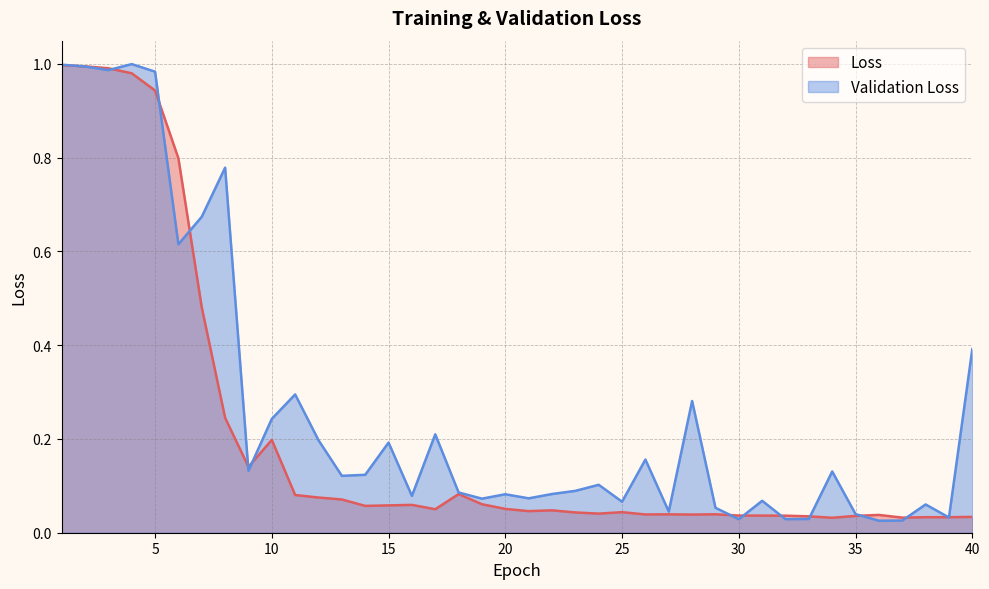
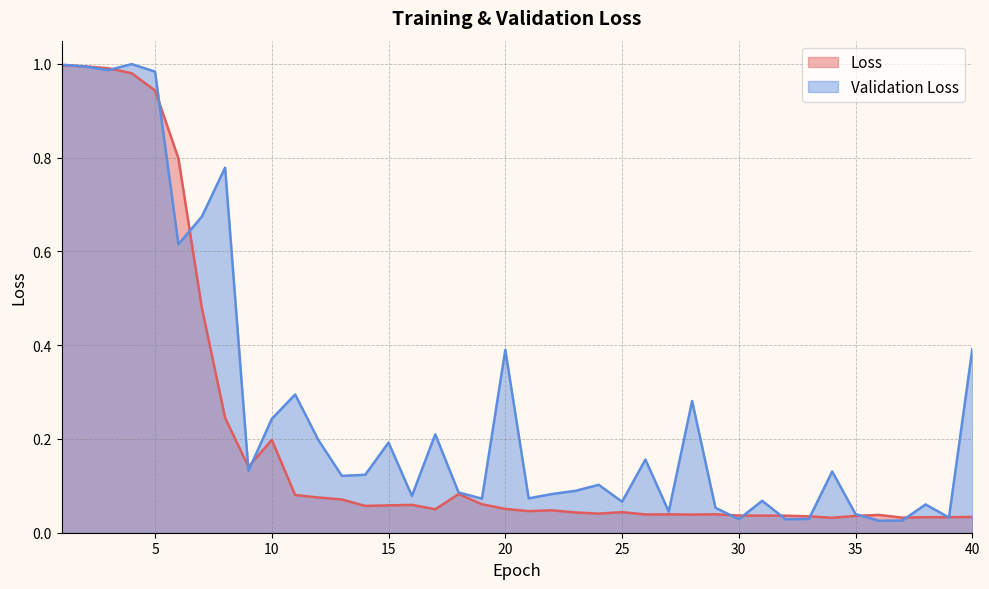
Validation Loss, 20: 0.08 -> 0.39
